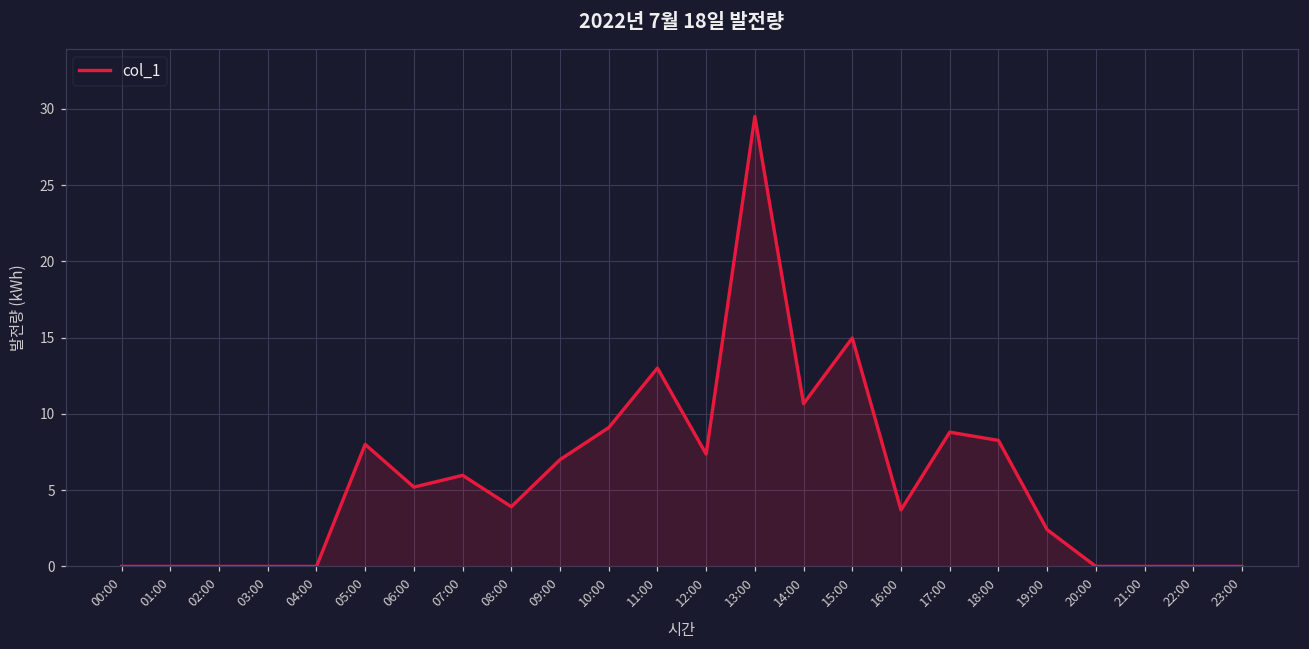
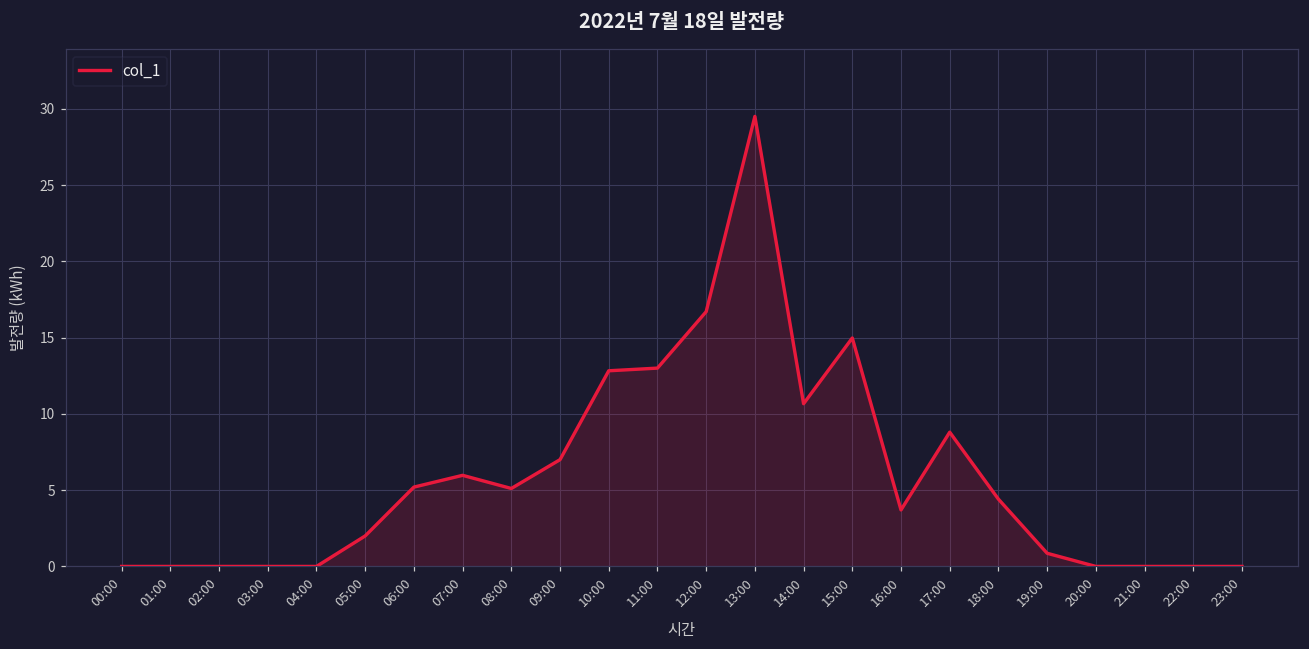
05:00: 8 -> 2
08:00: 3.9 -> 5.1
10:00: 9.1 -> 12.8
12:00: 7.4 -> 16.7
18:00: 8.3 -> 4.4
19:00: 2.4 -> 0.9
